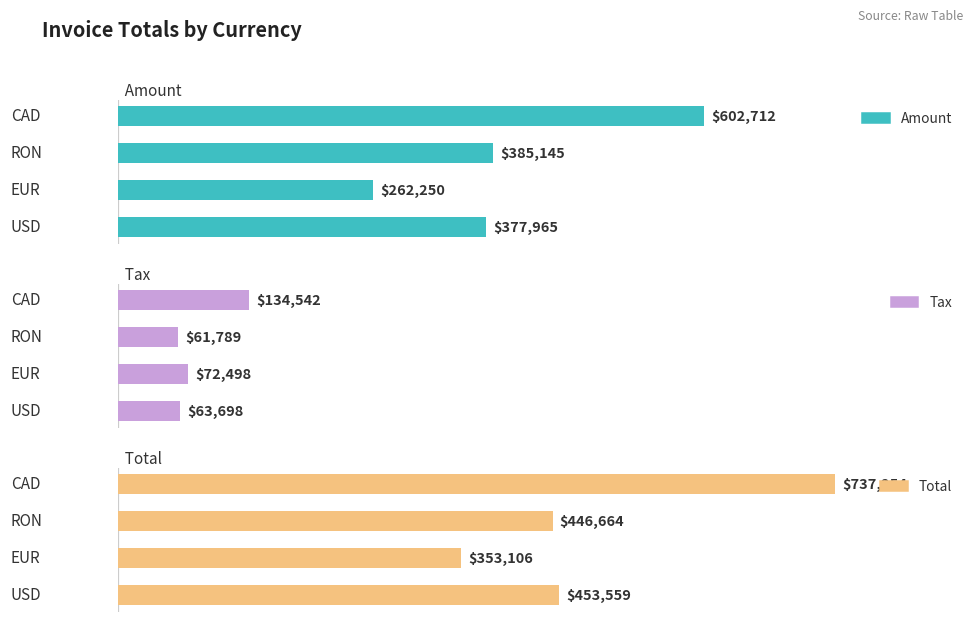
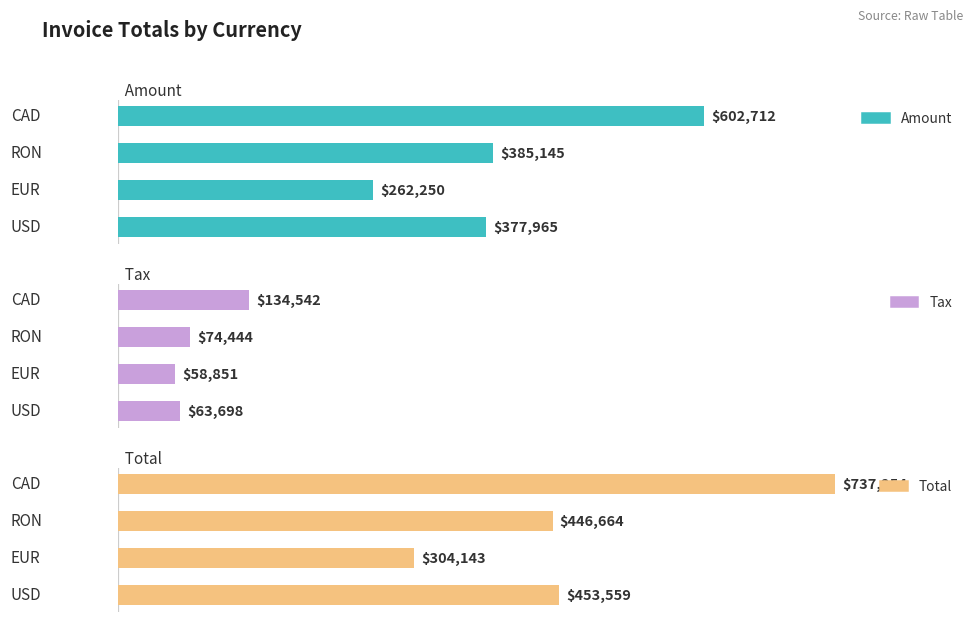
Tax, RON: $61,789 -> $74,444
Tax, EUR: $72,498 -> $58,851
Total, EUR: $353,106 -> $304,143
